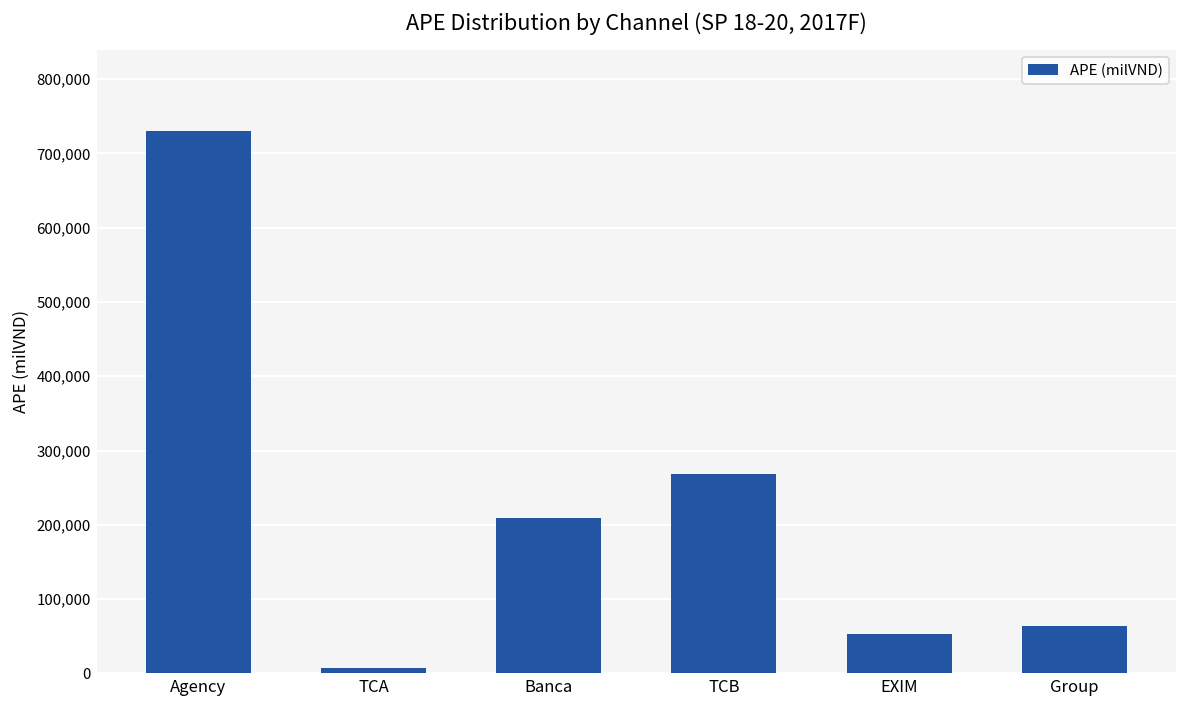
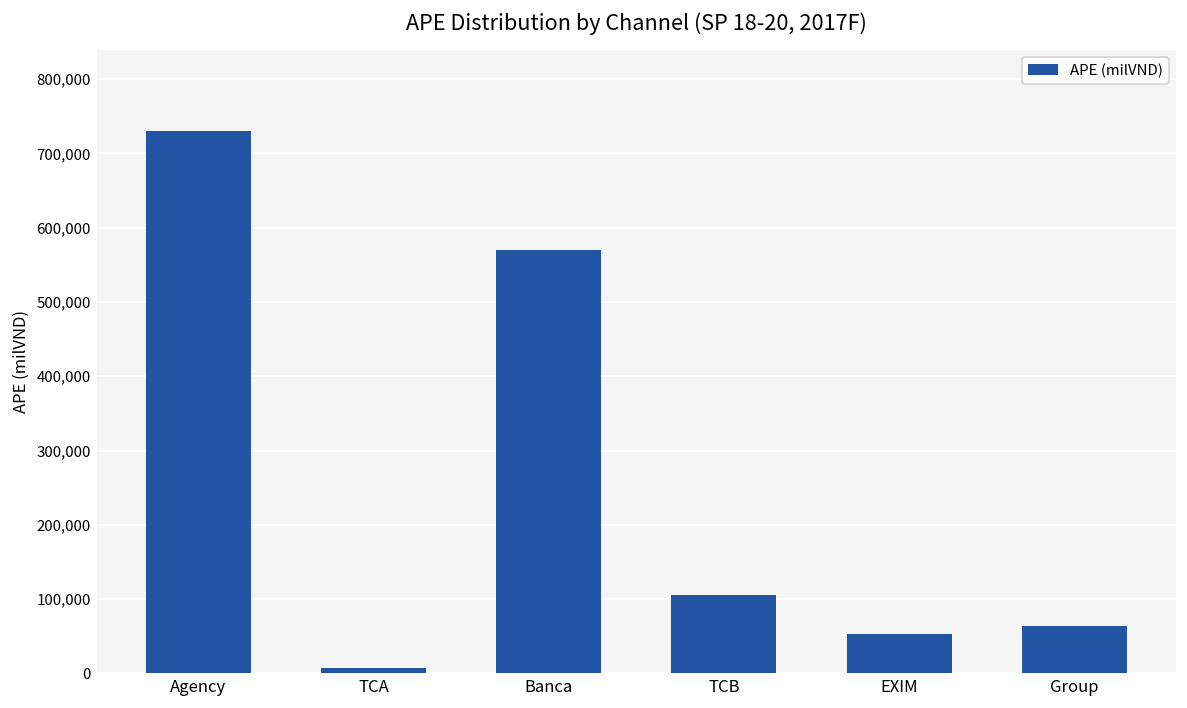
Banca: 210,000 -> 570,000
TCB: 270,000 -> 110,000
